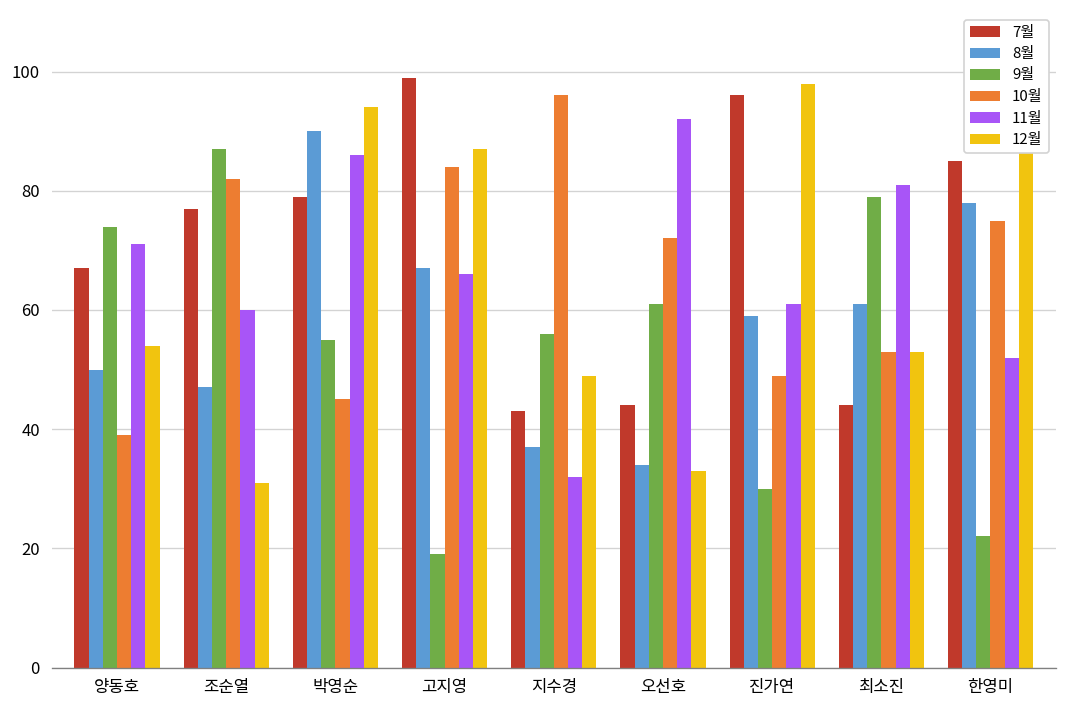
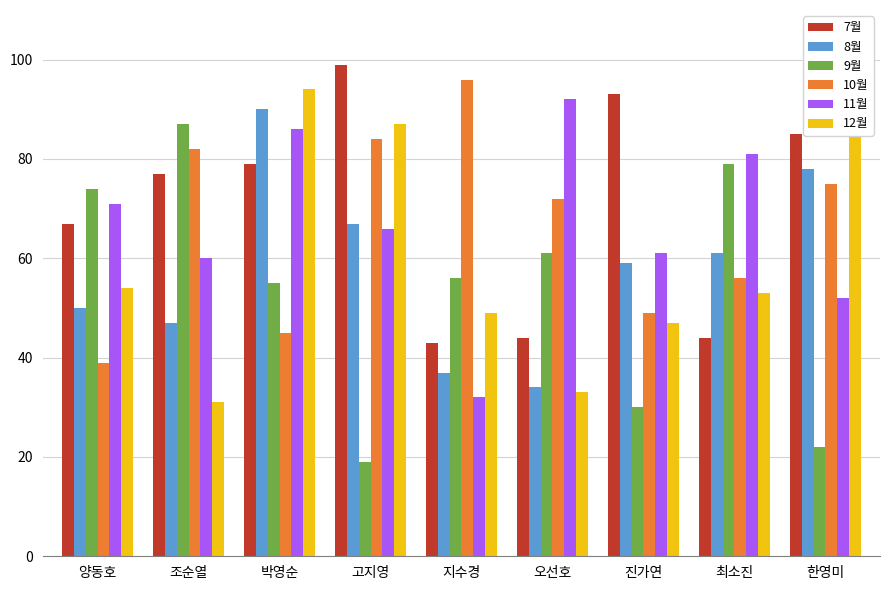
7월, 진가연: 96 -> 93
12월, 진가연: 98 -> 47
10월, 최소진: 53 -> 56
